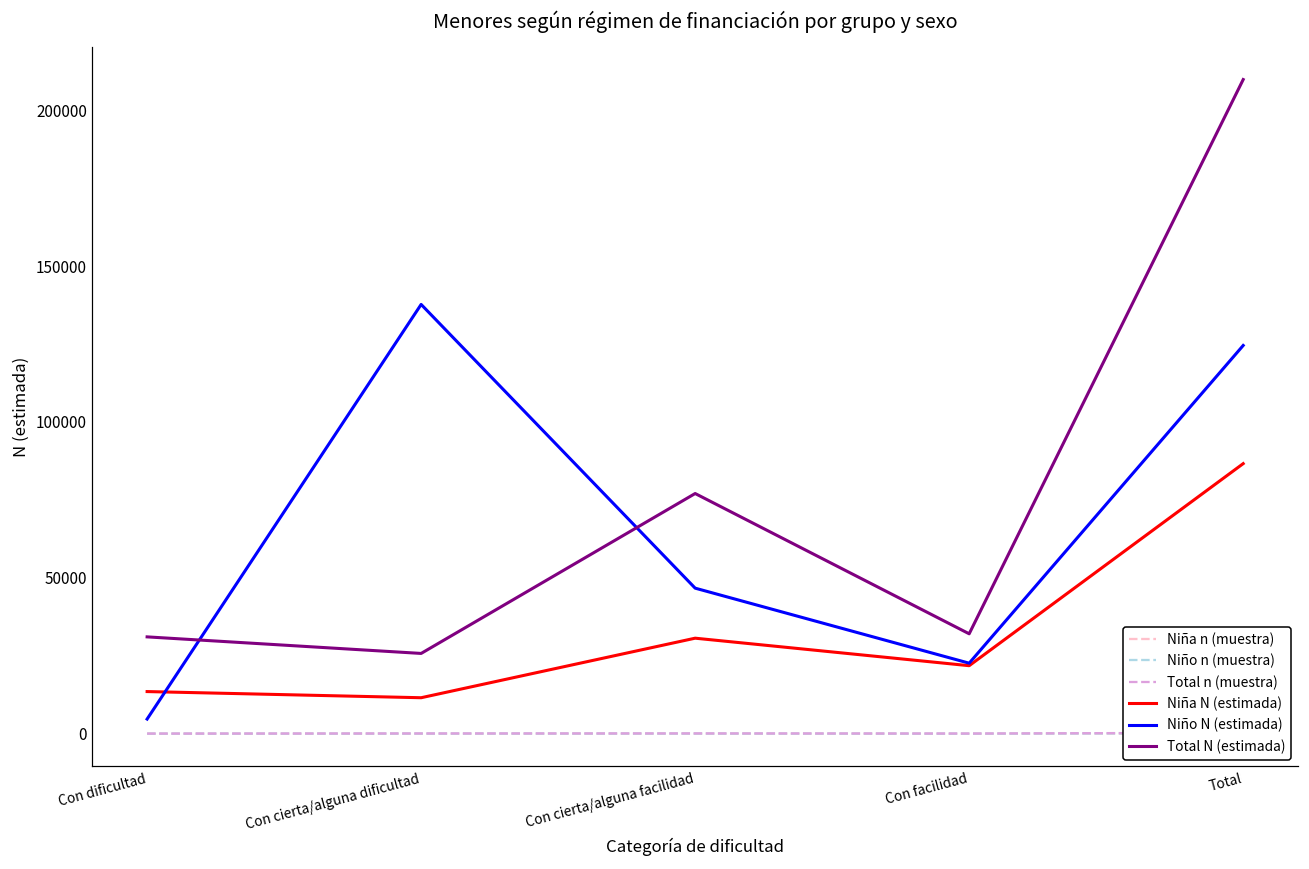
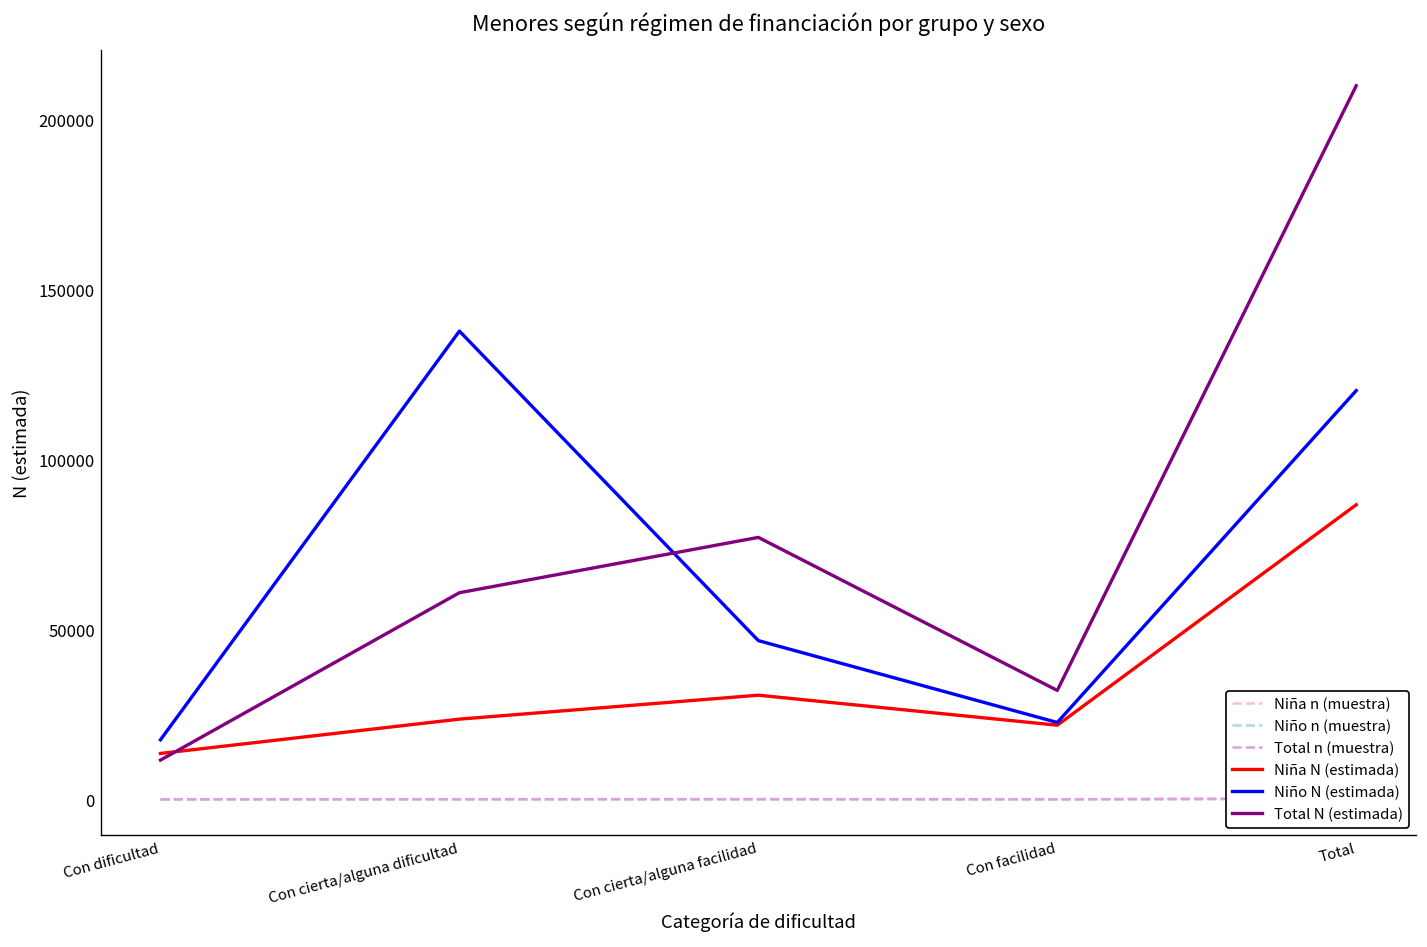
Niño N (estimada), Con dificultad: 5000 -> 18000
Total N (estimada), Con dificultad: 31000 -> 12000
Niña N (estimada), Con cierta/alguna dificultad: 12000 -> 24000
Total N (estimada), Con cierta/alguna dificultad: 26000 -> 61000
Niño N (estimada), Total: 125000 -> 120000
